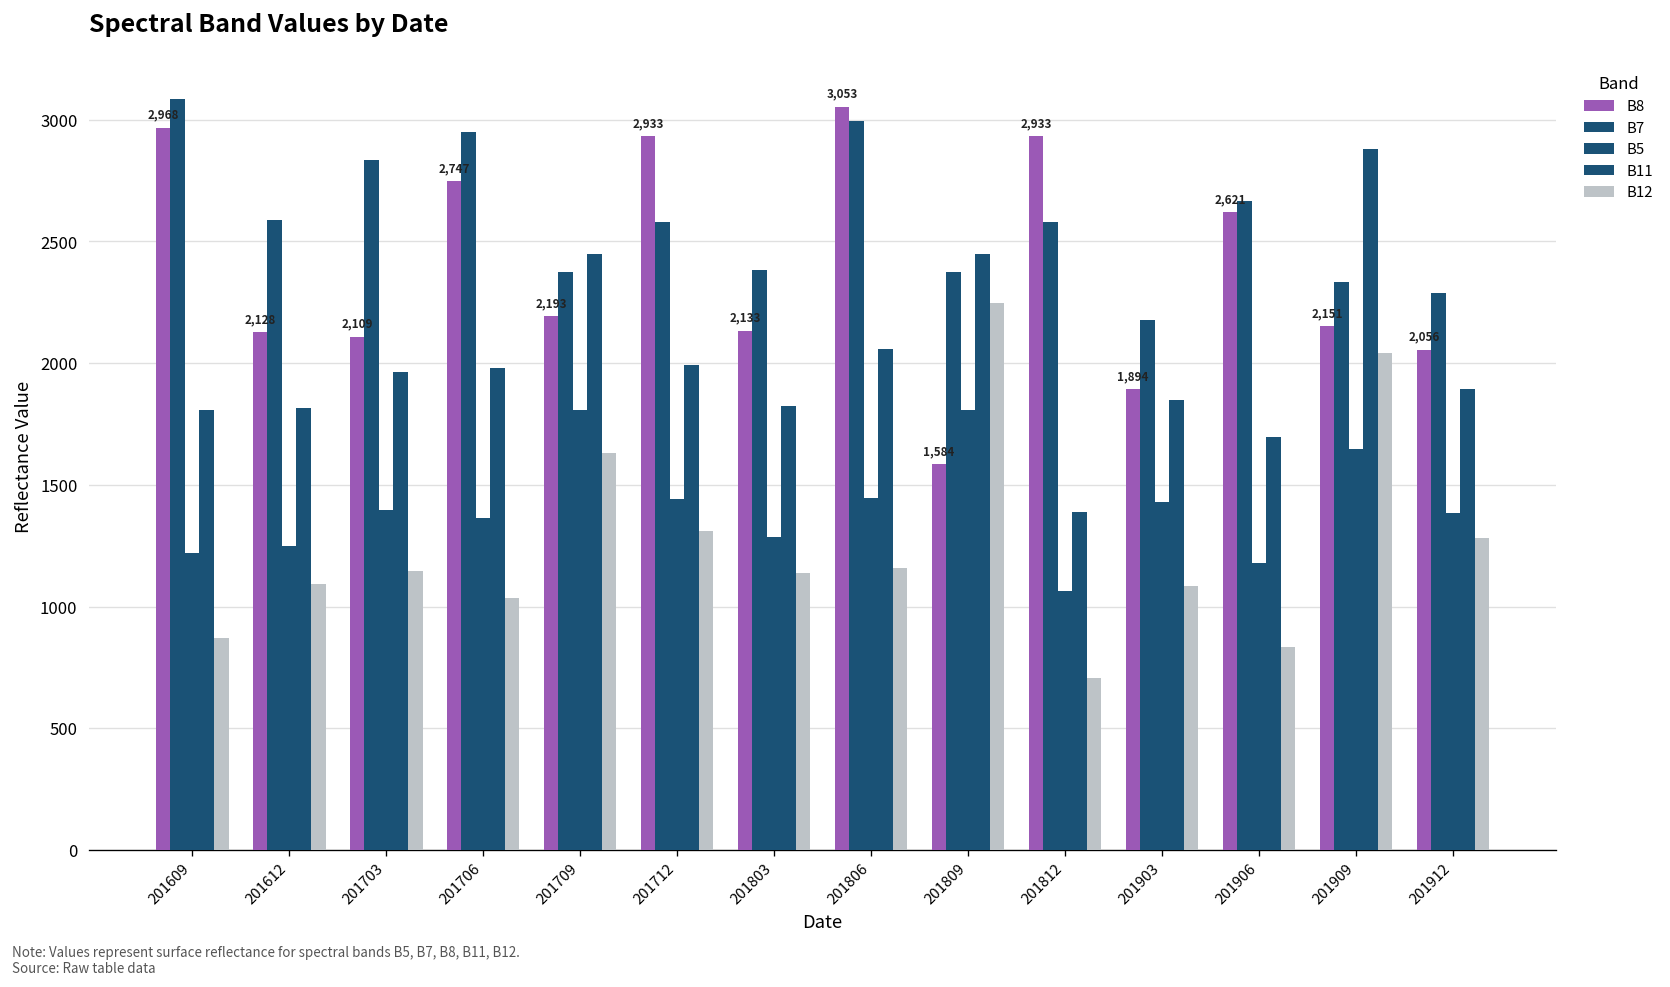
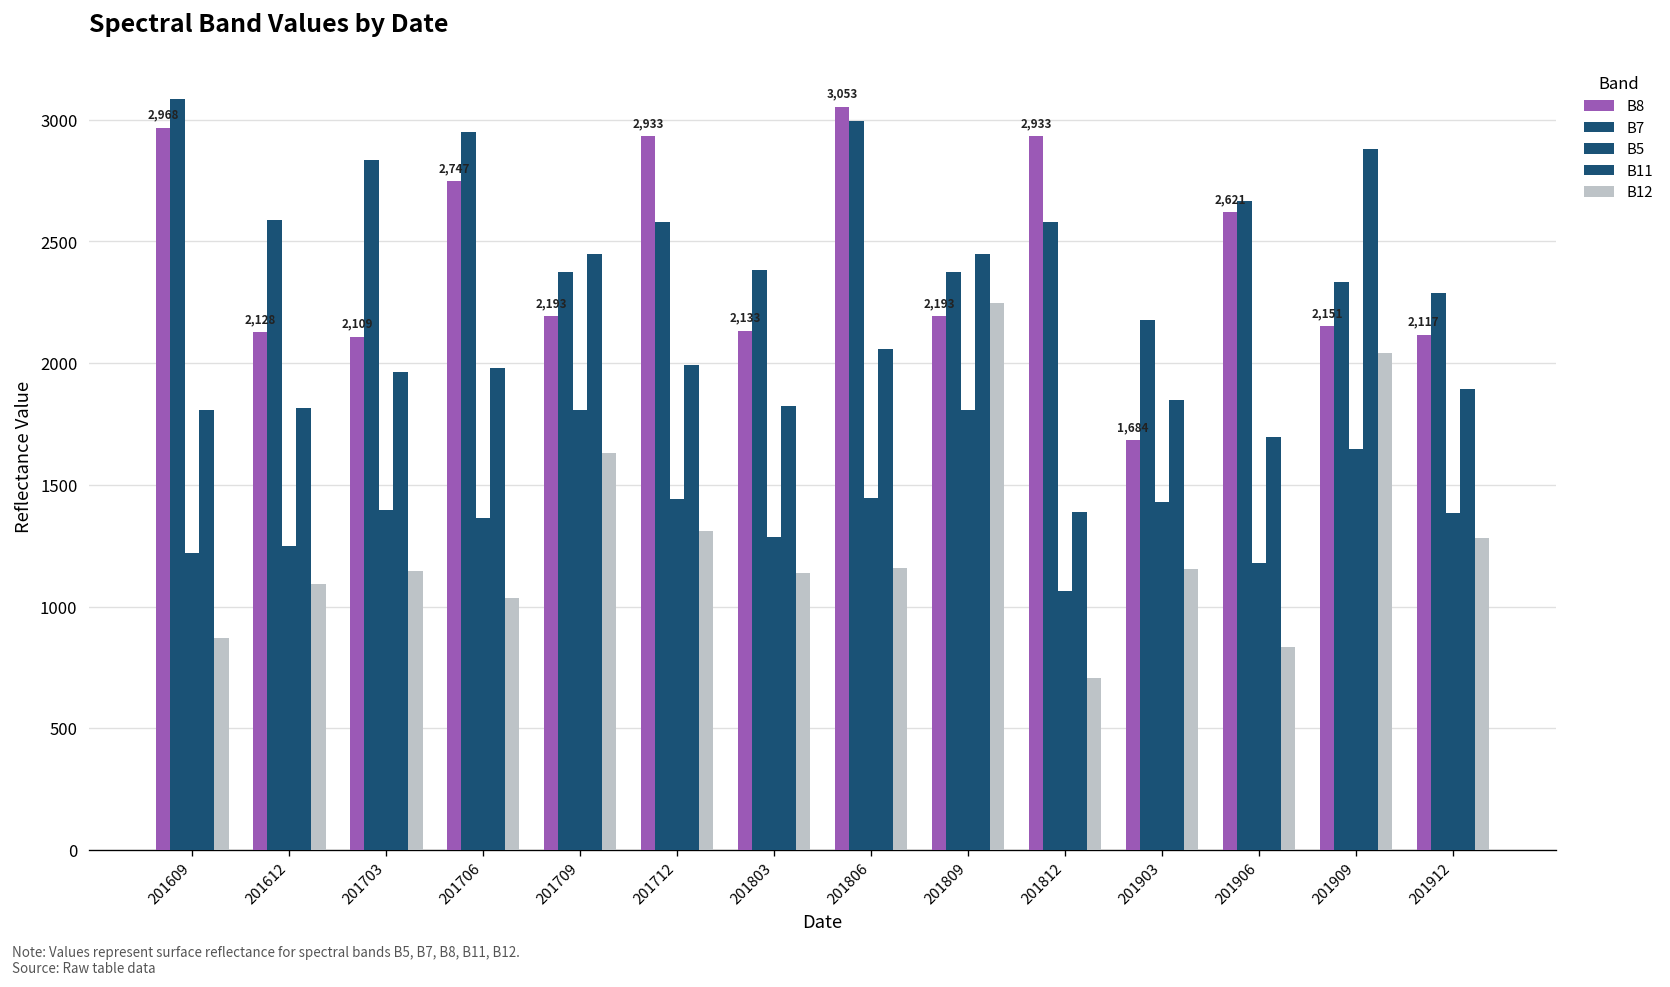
B8, 201809: 1,584 -> 2,193
B8, 201903: 1,894 -> 1,684
B12, 201903: 1090 -> 1160
B8, 201912: 2,056 -> 2,117
